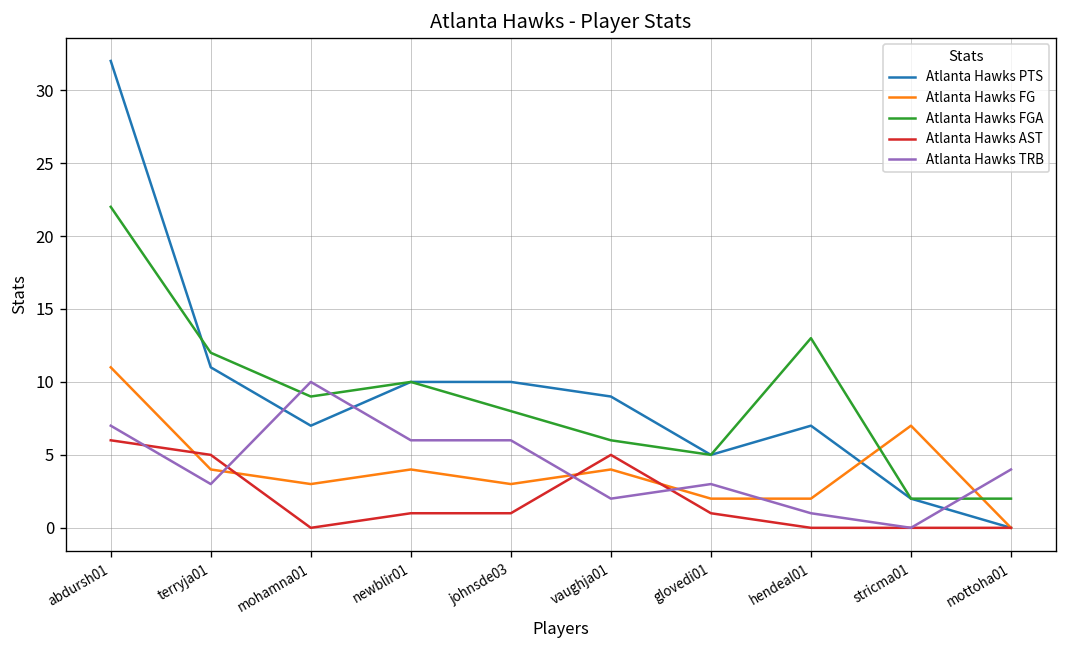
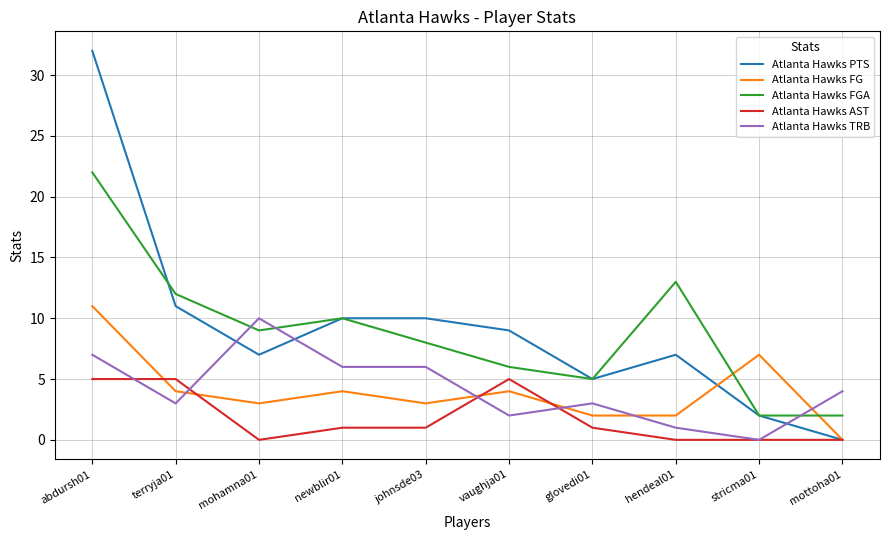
Atlanta Hawks AST, abdursh01: 6 -> 5
